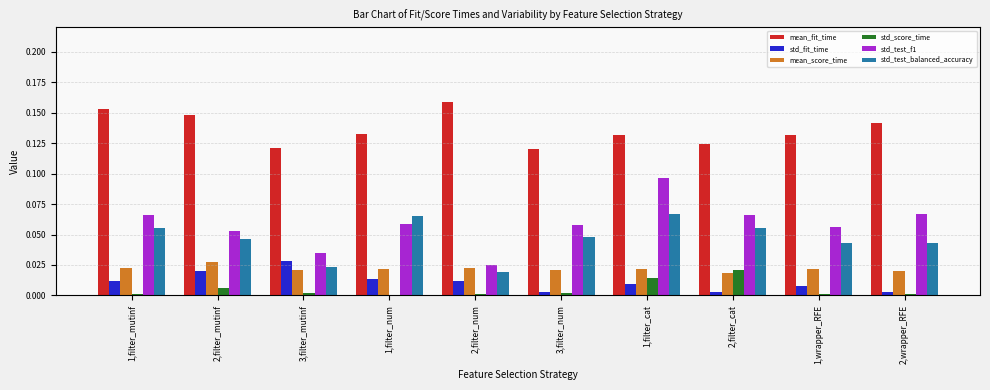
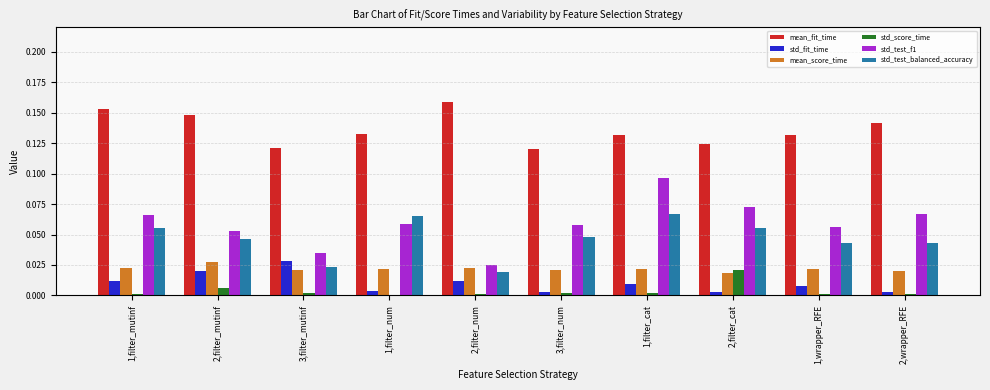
std_fit_time, 1,filter_num: 0.013 -> 0.004
std_score_time, 1,filter_cat: 0.014 -> 0.002
std_test_f1, 2,filter_cat: 0.066 -> 0.073
